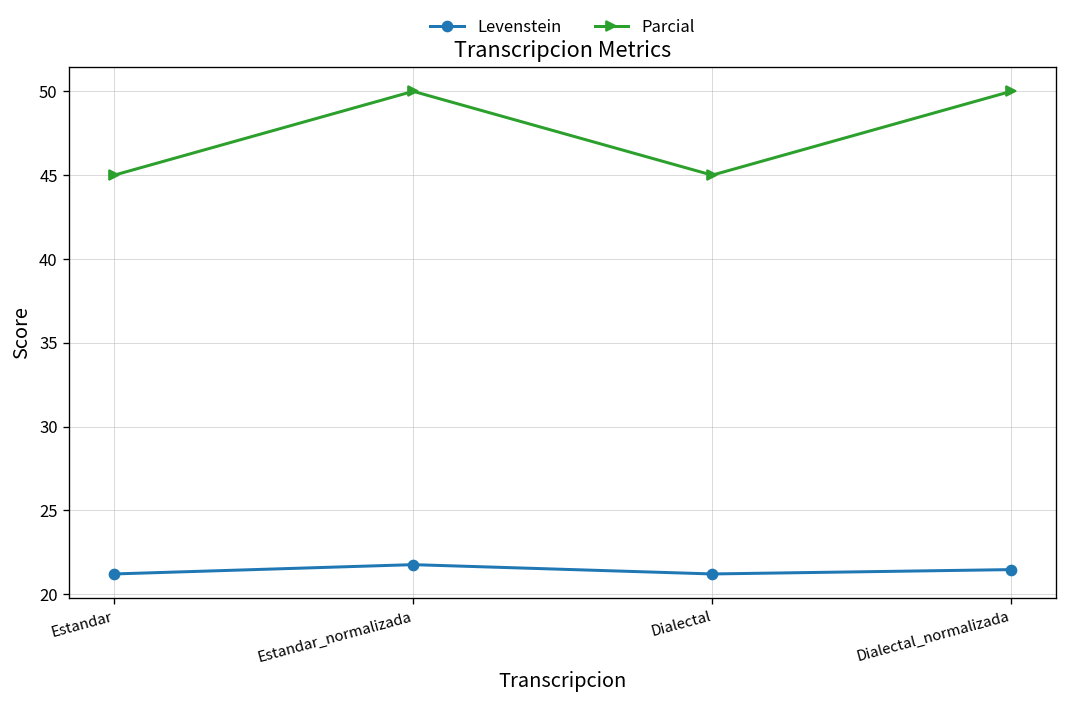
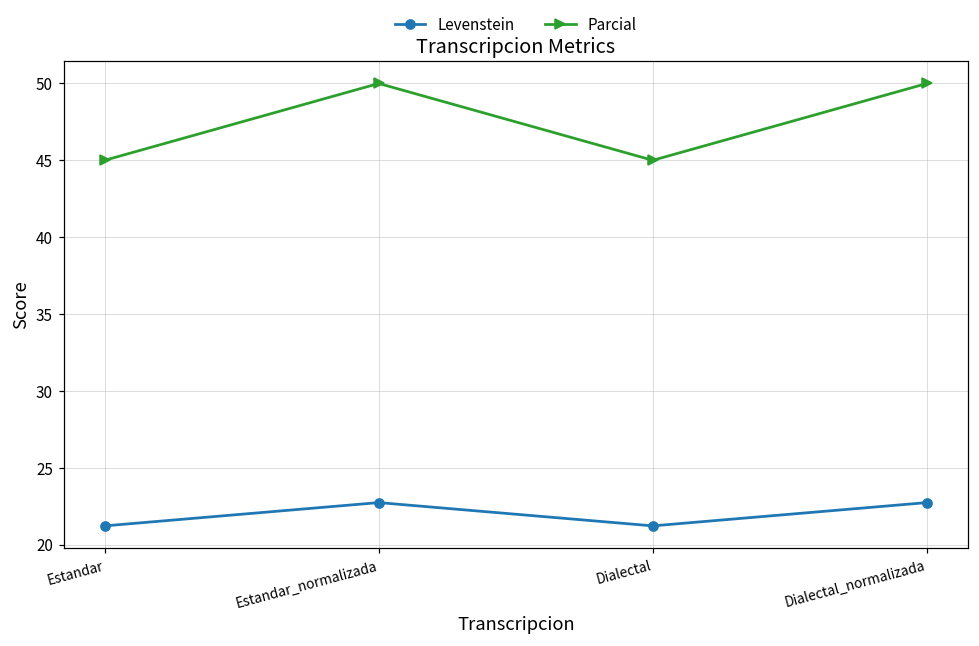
Levenstein, Estandar_normalizada: 21.8 -> 22.7
Levenstein, Dialectal_normalizada: 21.5 -> 22.7
